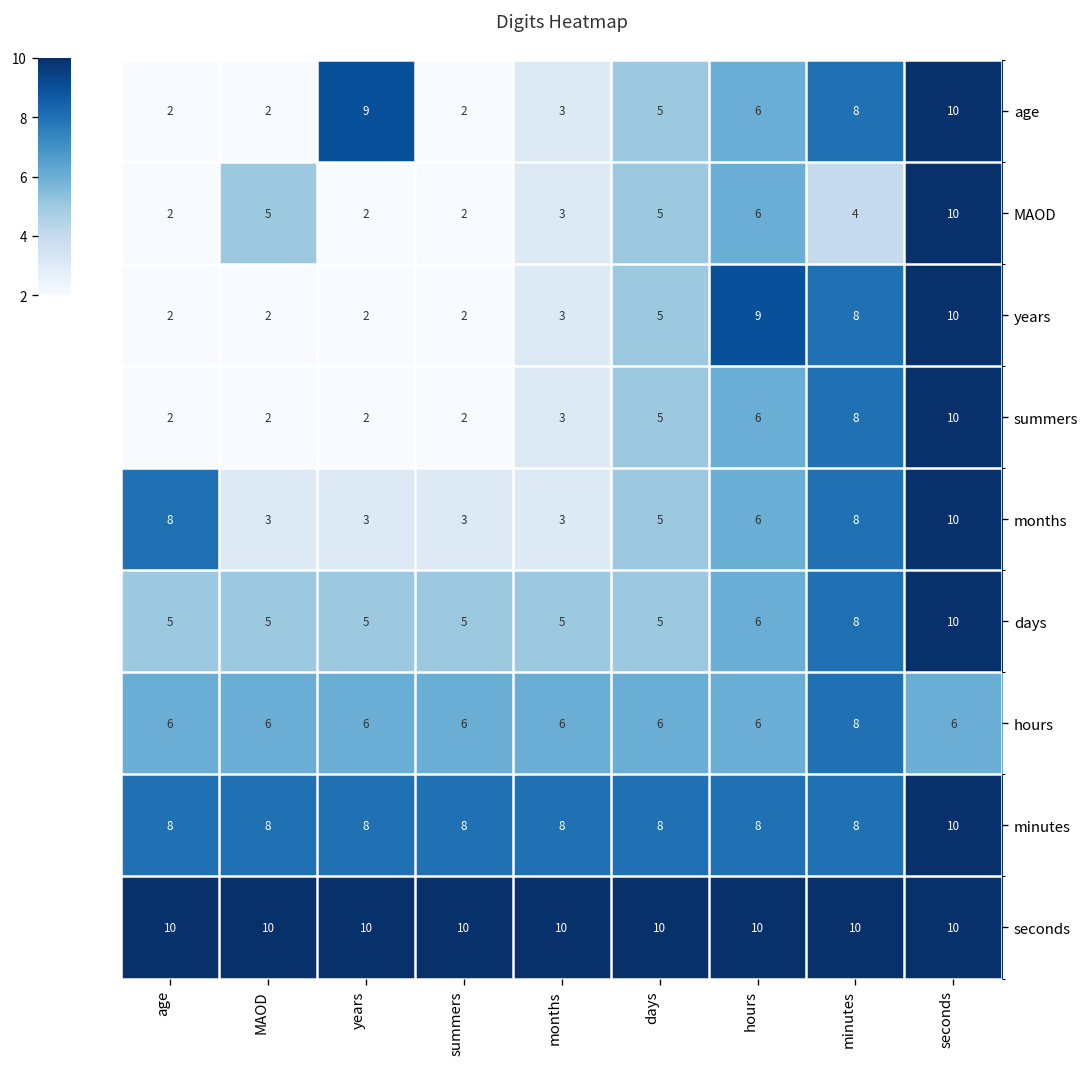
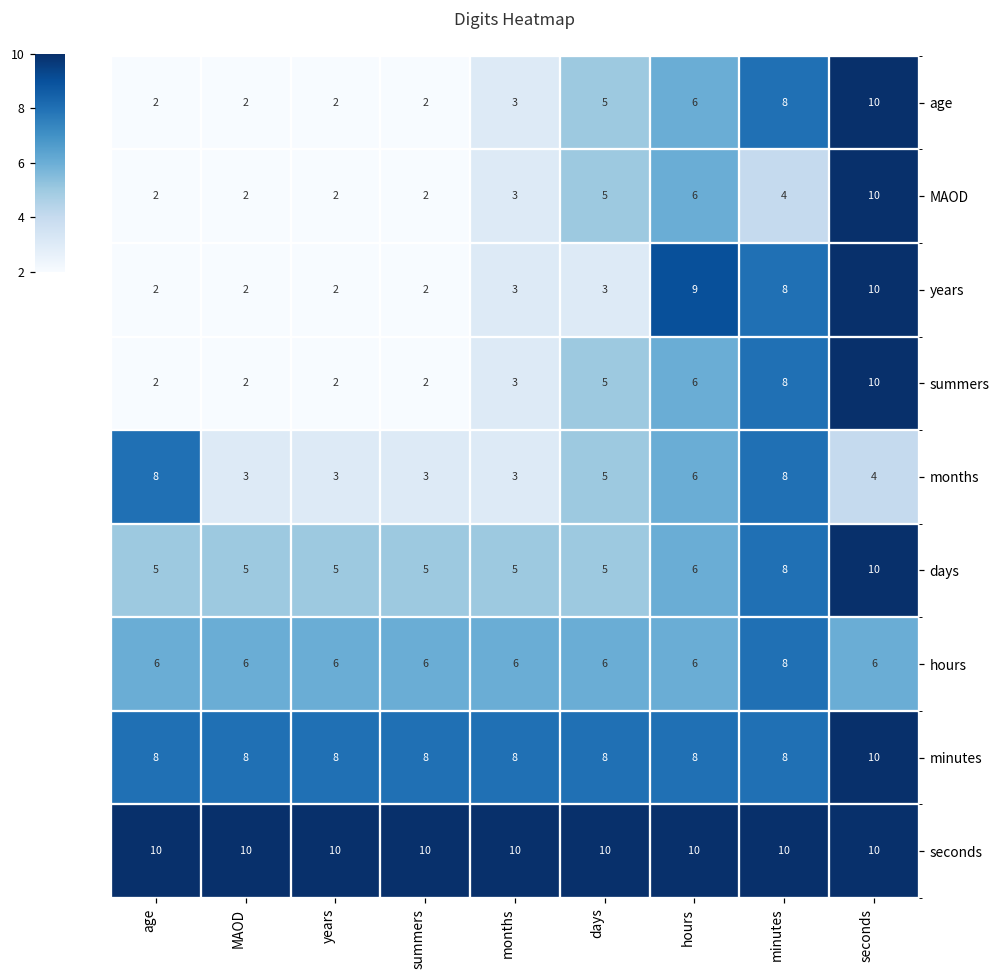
age, years: 9 -> 2
MAOD, MAOD: 5 -> 2
years, days: 5 -> 3
months, seconds: 10 -> 4
